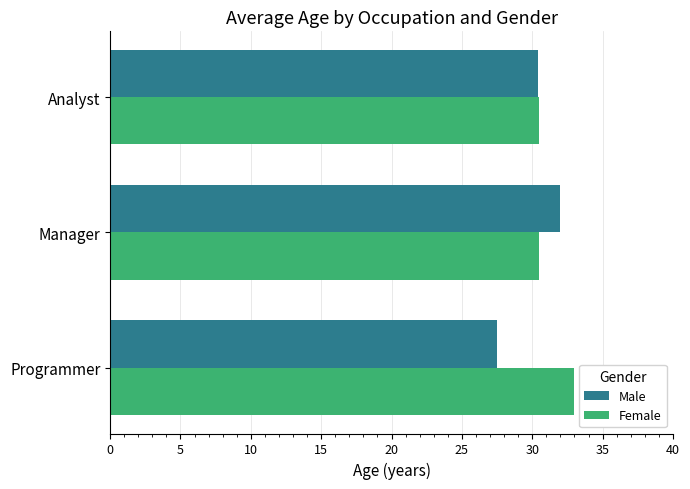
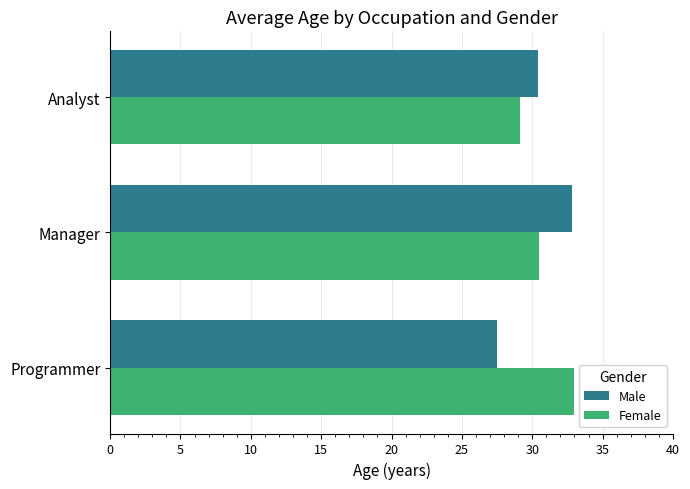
Female, Analyst: 30.5 -> 29.1
Male, Manager: 32.0 -> 32.8
